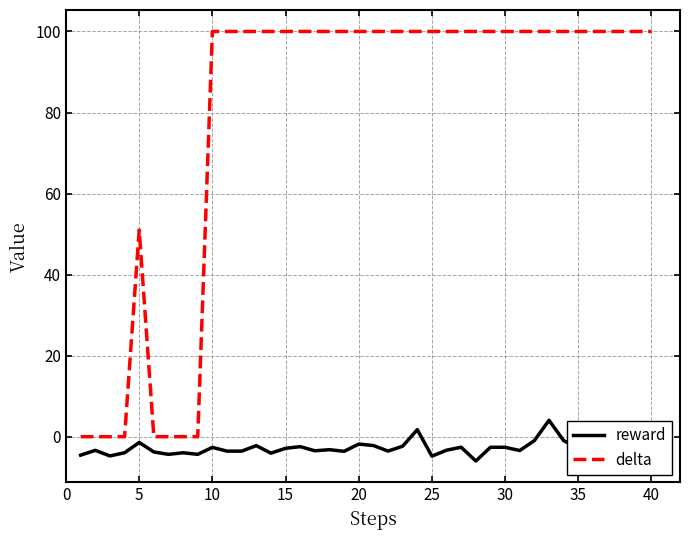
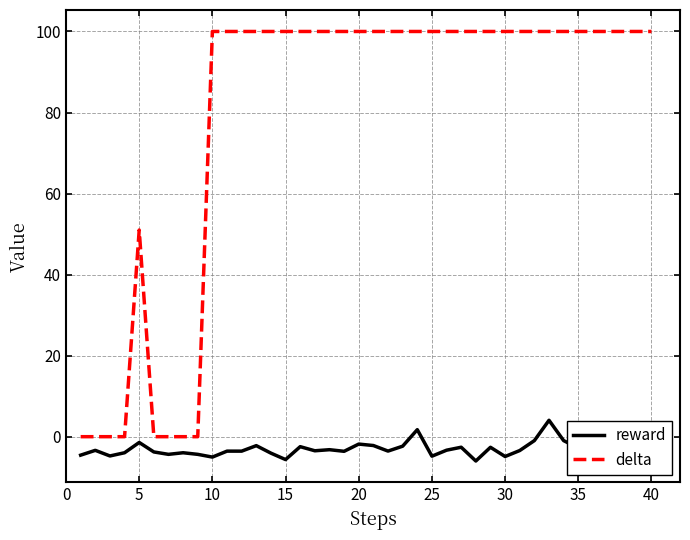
reward, 10: -3 -> -5
reward, 15: -3 -> -6
reward, 30: -3 -> -5
